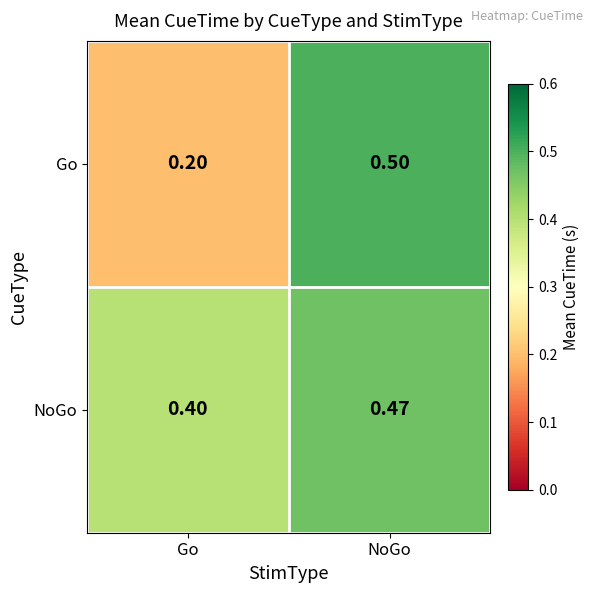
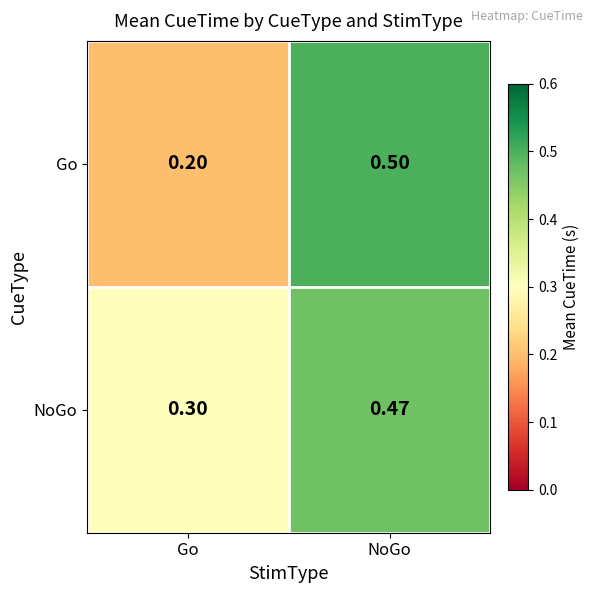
NoGo, Go: 0.40 -> 0.30
